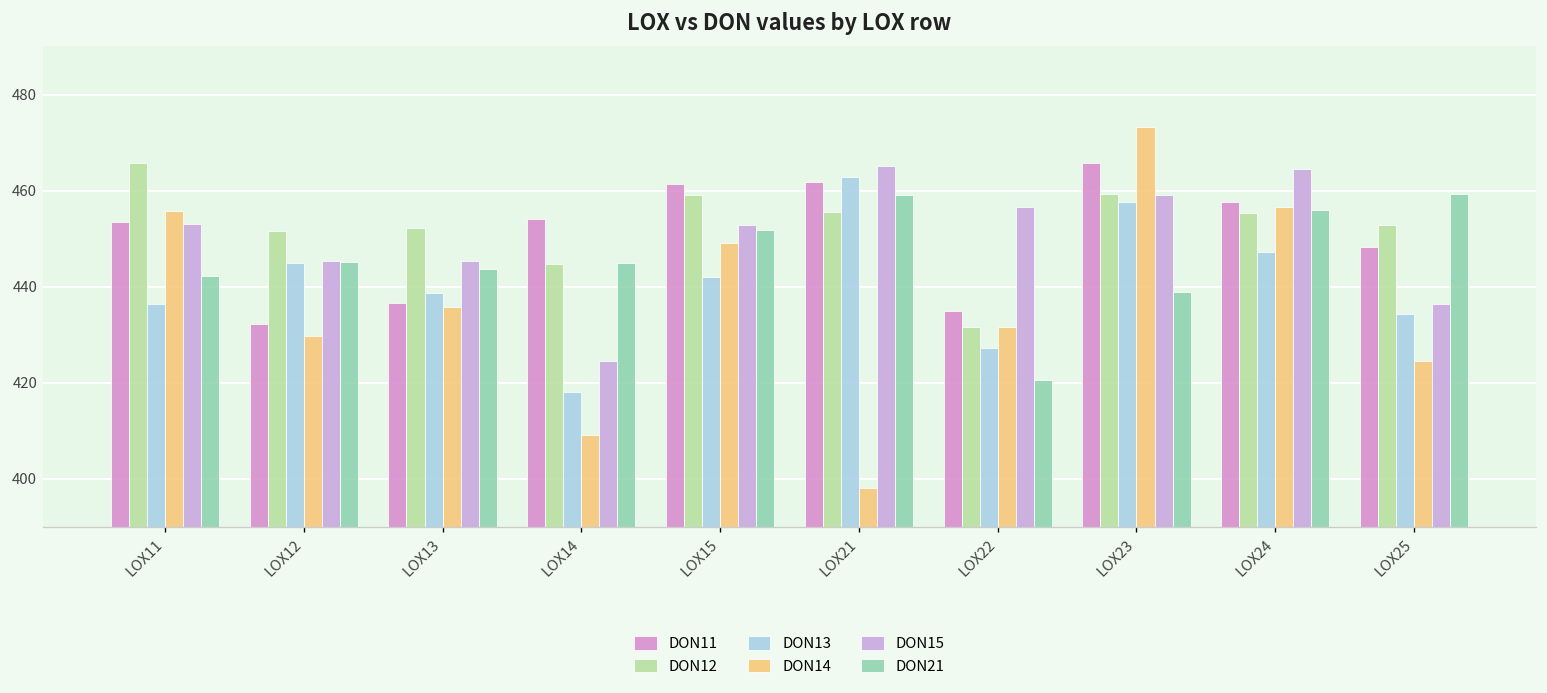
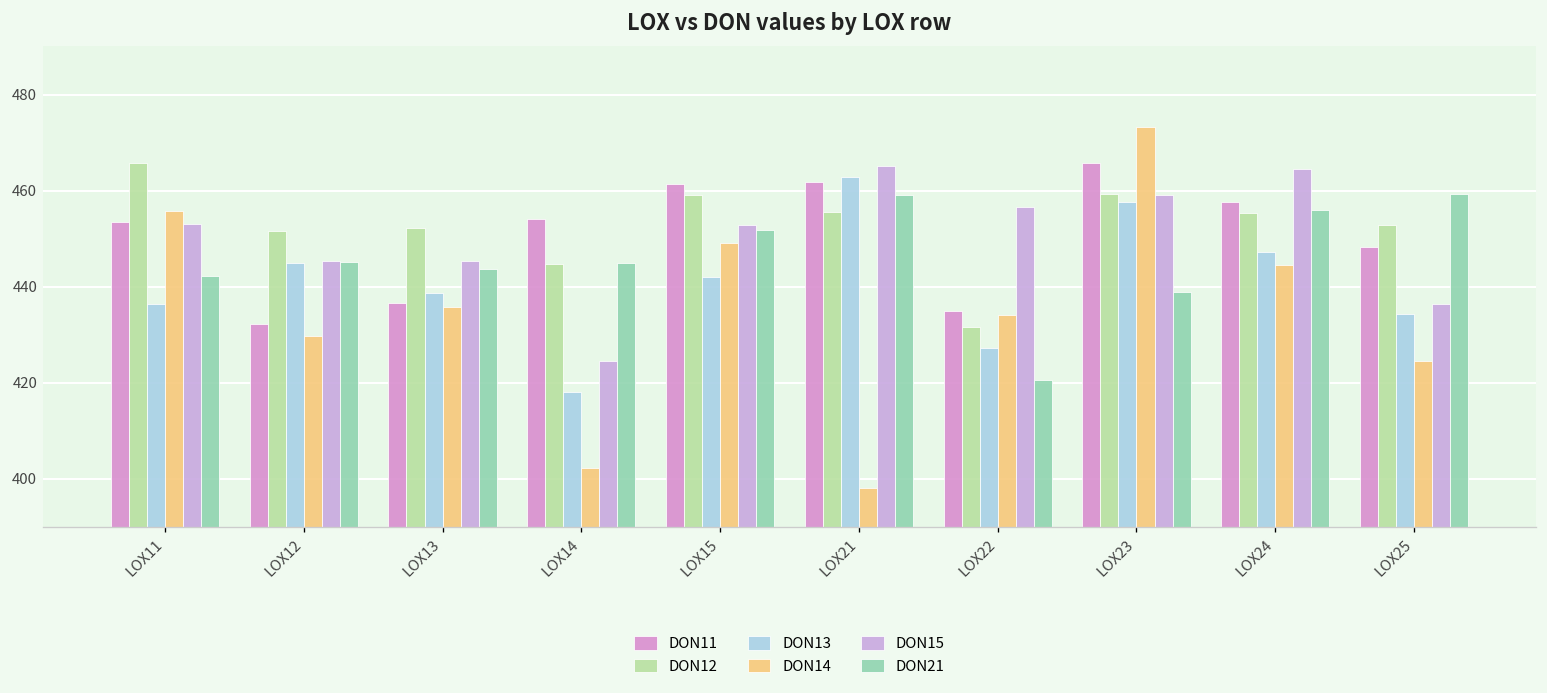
DON14, LOX14: 409 -> 402
DON14, LOX22: 432 -> 434
DON14, LOX24: 457 -> 444
